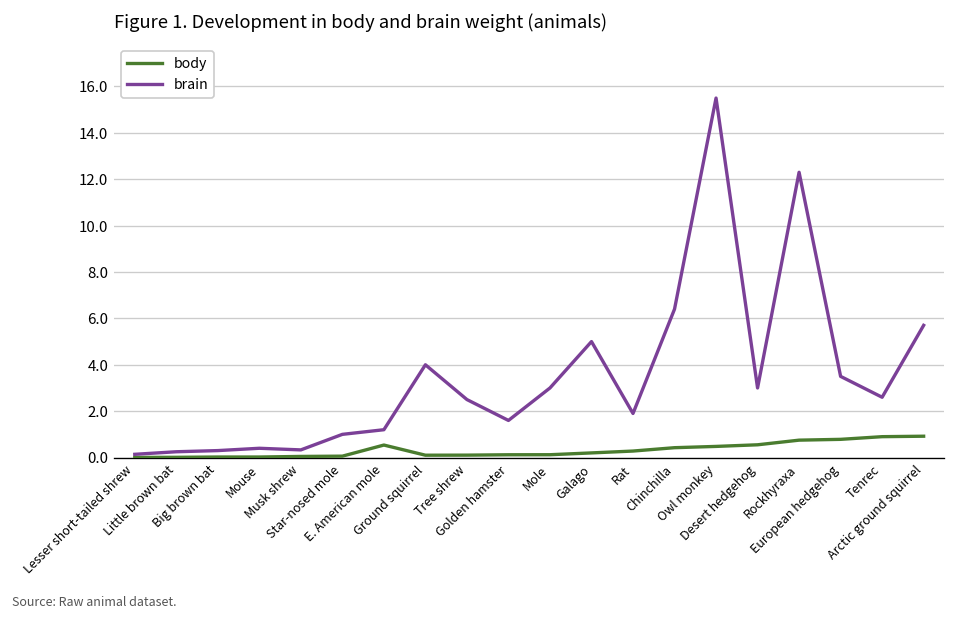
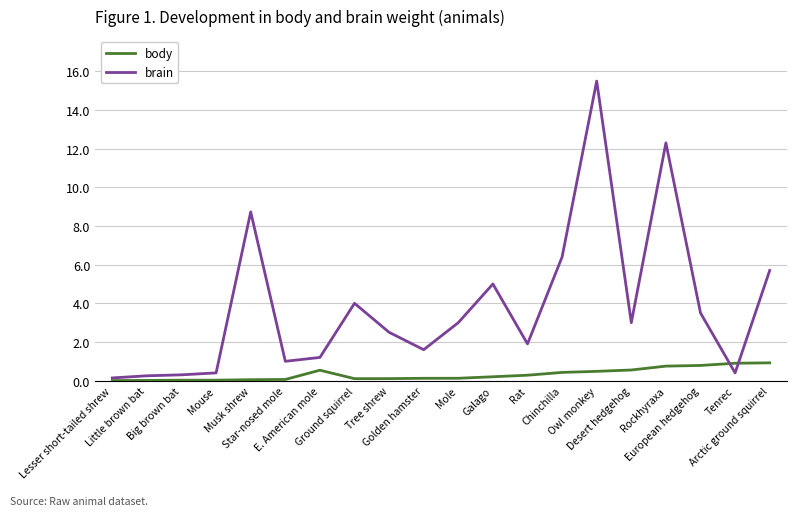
brain, Musk shrew: 0.3 -> 8.7
brain, Tenrec: 2.6 -> 0.4
